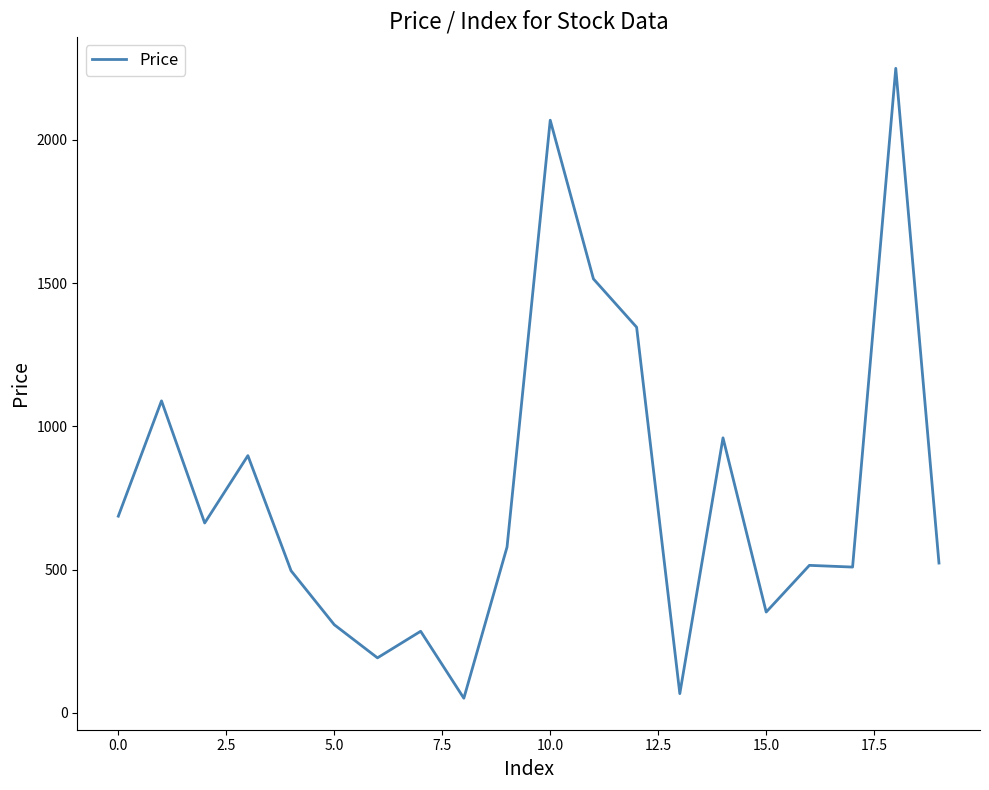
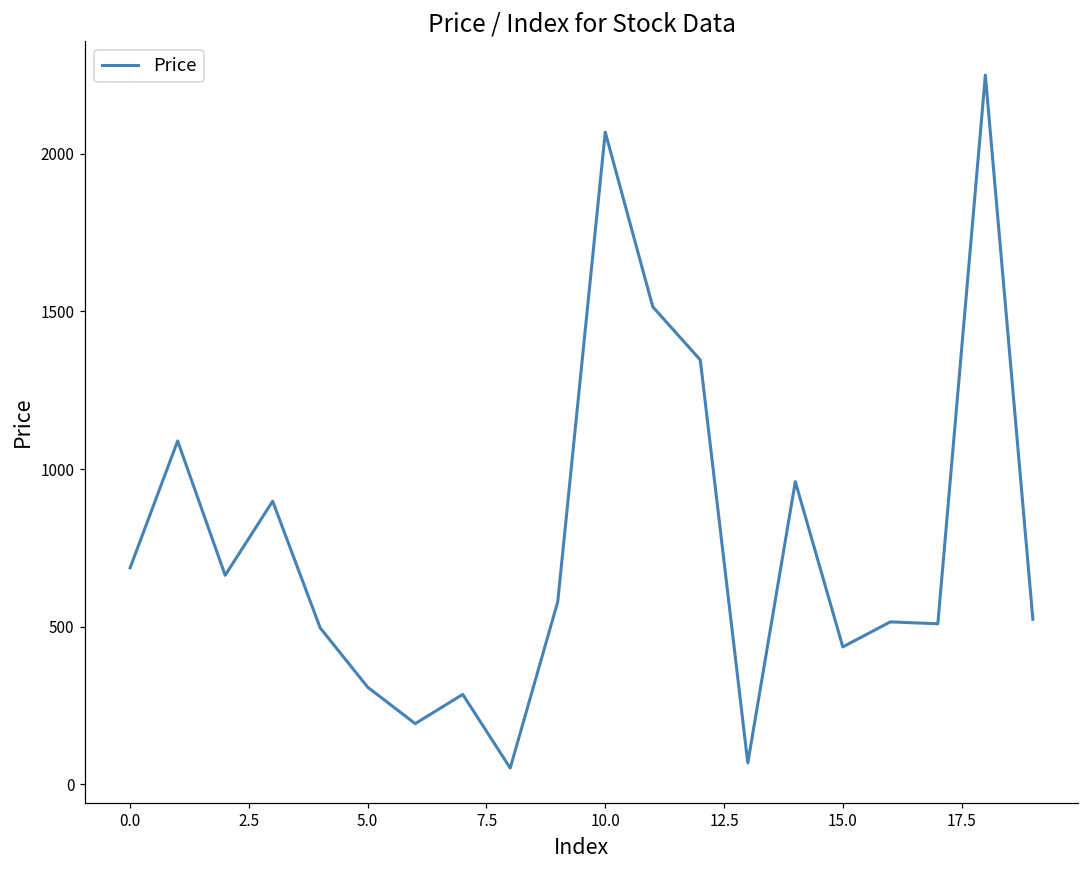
15.0: 350 -> 440
